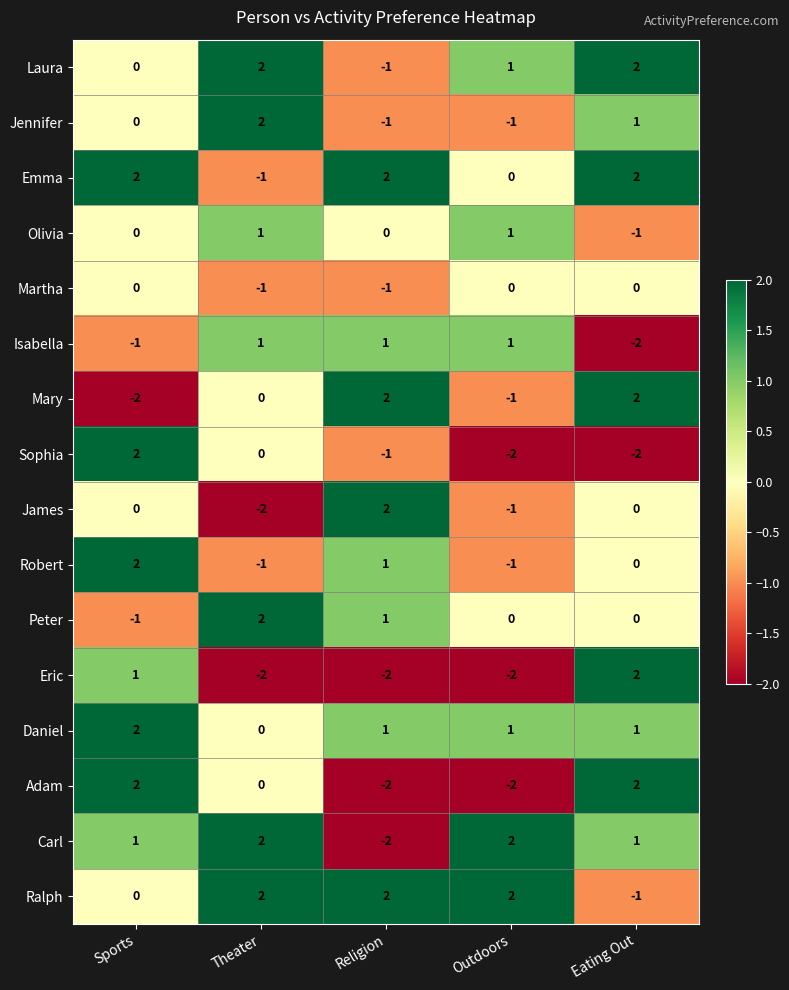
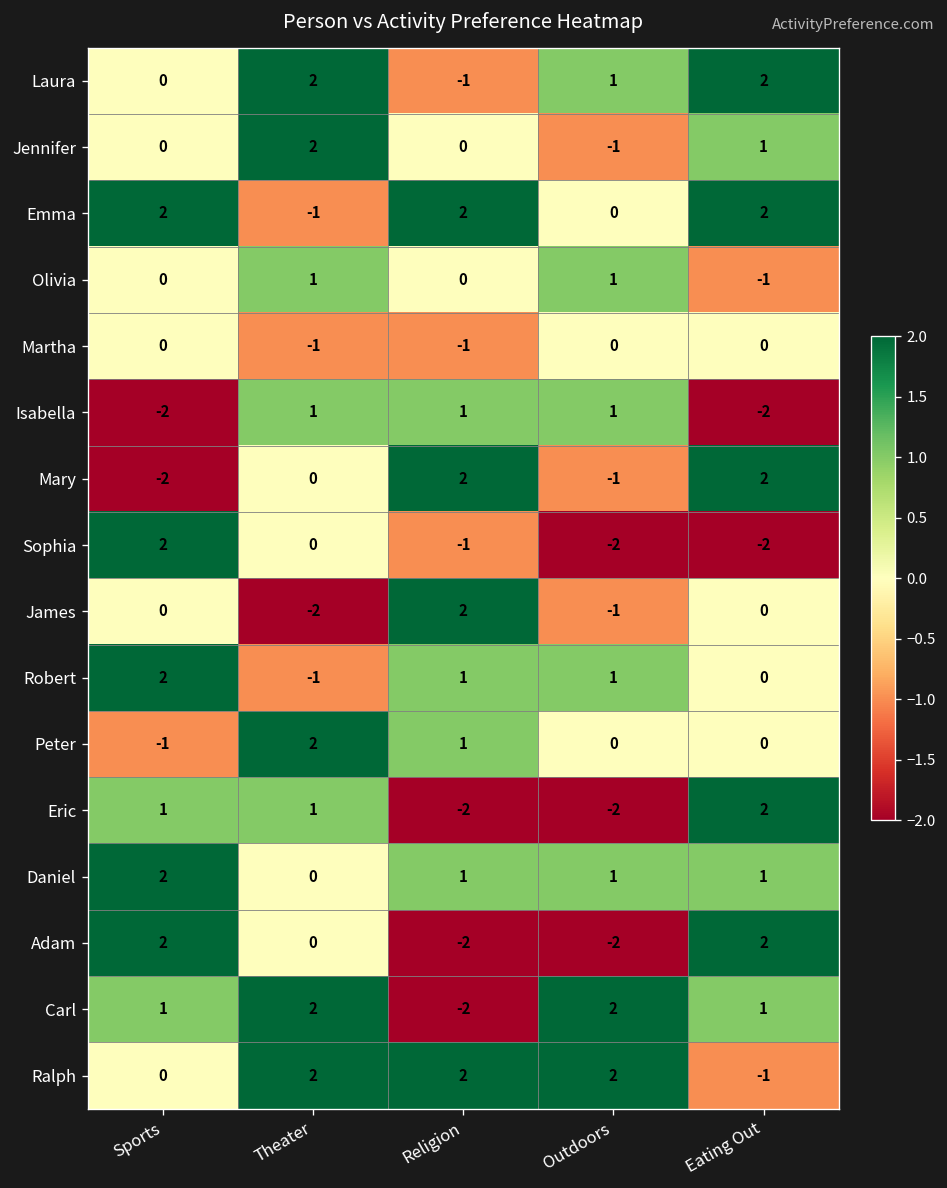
Jennifer, Religion: -1 -> 0
Isabella, Sports: -1 -> -2
Robert, Outdoors: -1 -> 1
Eric, Theater: -2 -> 1
